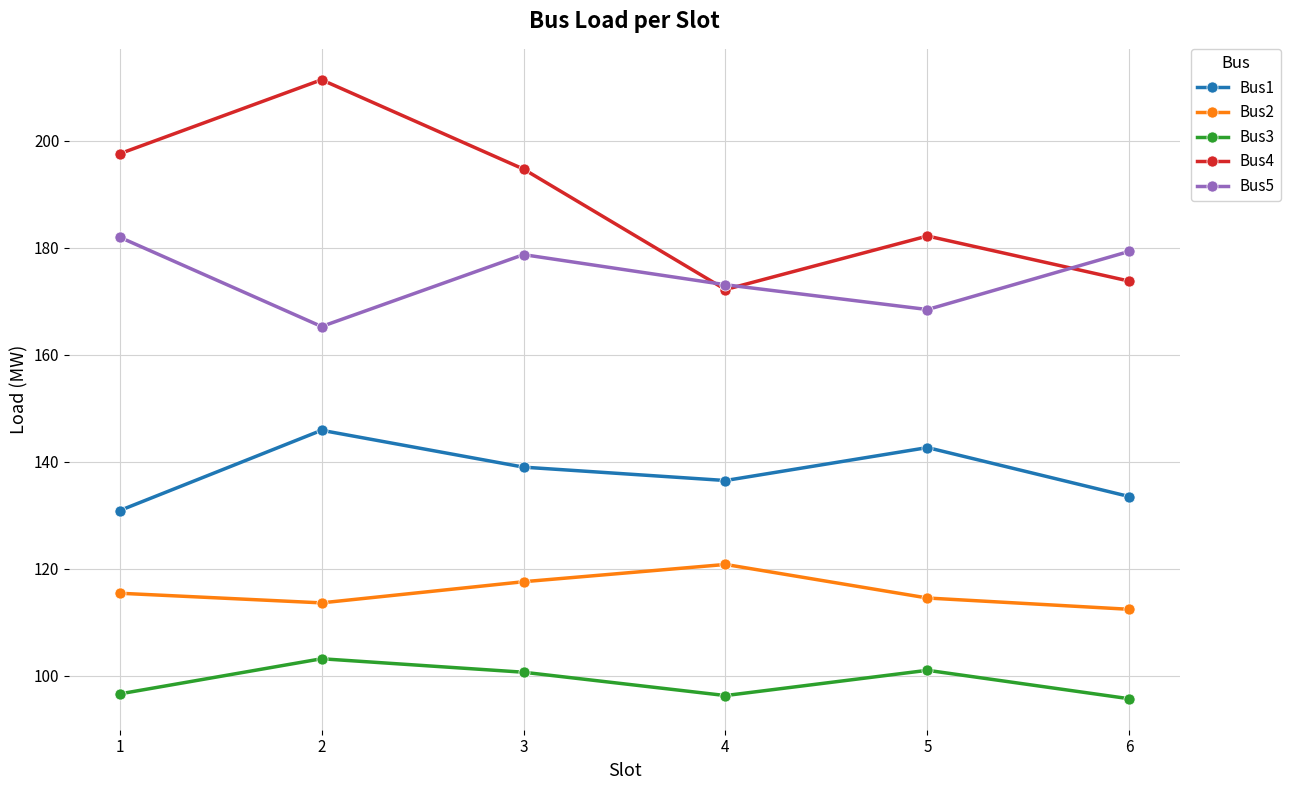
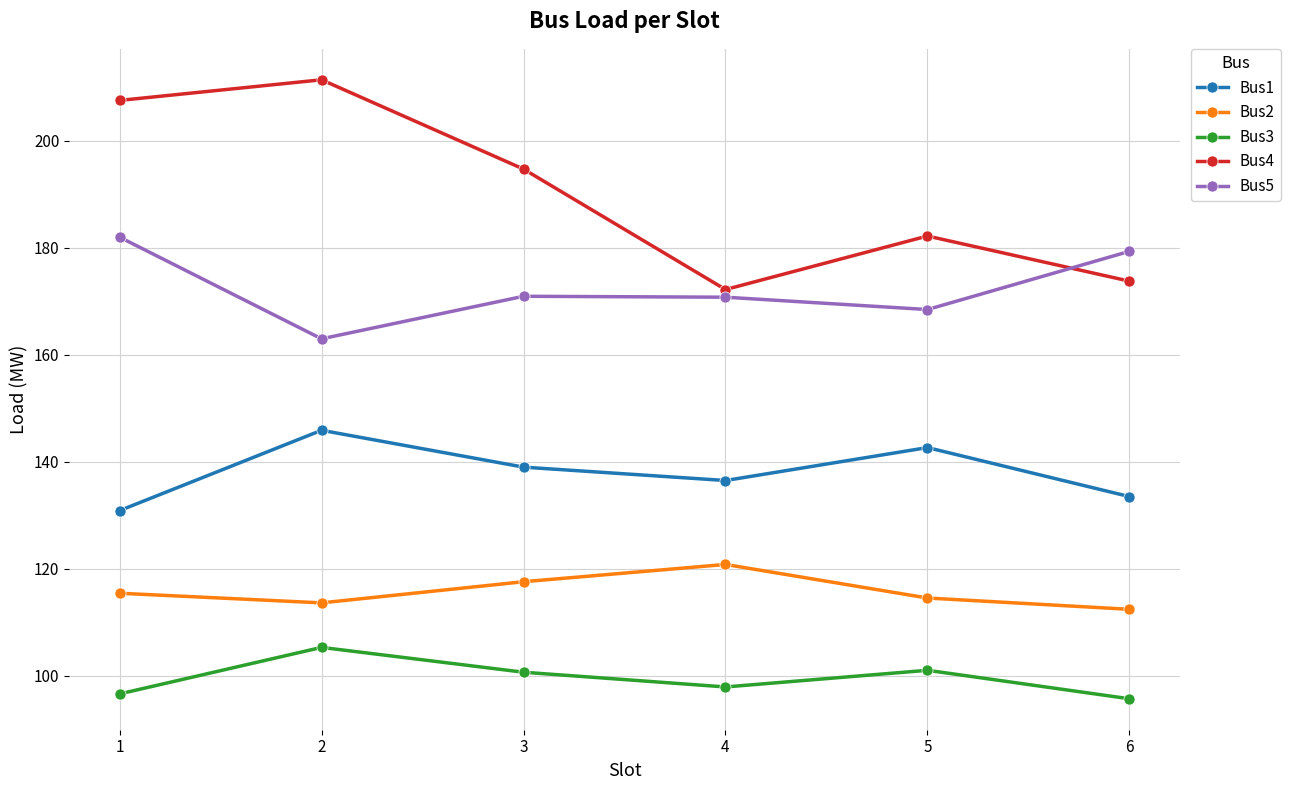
Bus4, 1: 198 -> 208
Bus3, 2: 103 -> 105
Bus5, 2: 165 -> 163
Bus5, 3: 179 -> 171
Bus3, 4: 96 -> 98
Bus5, 4: 173 -> 171
